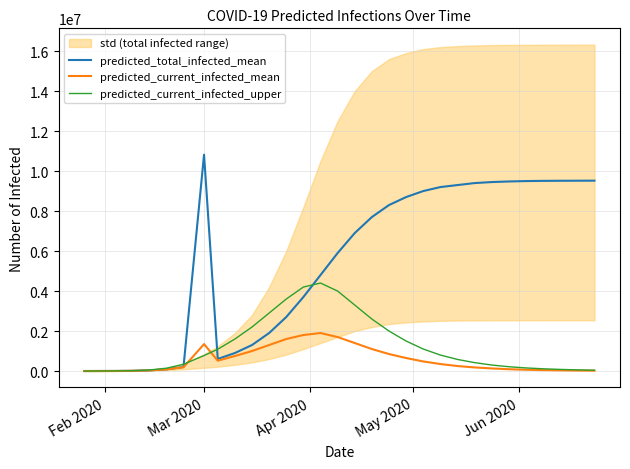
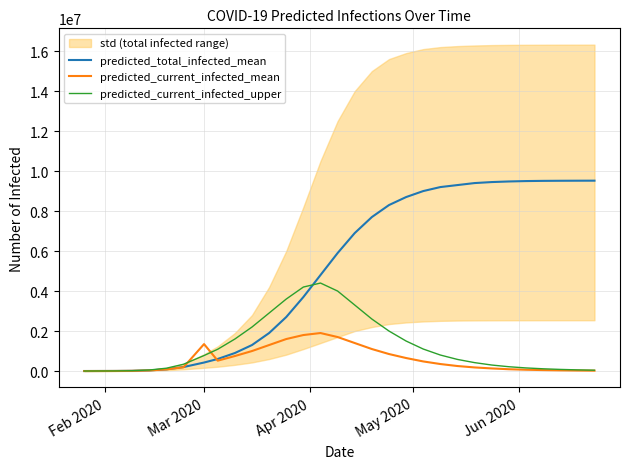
predicted_total_infected_mean, Mar 2020: 10800000 -> 400000
